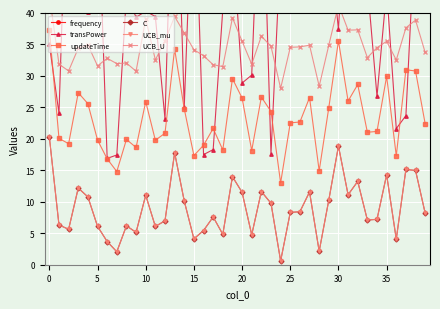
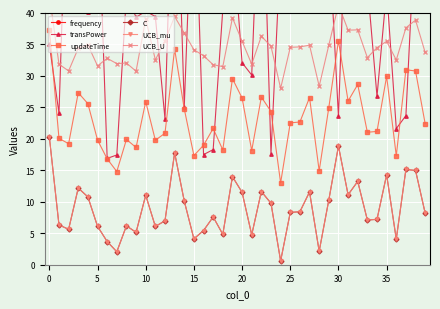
transPower, 20: 29 -> 32
transPower, 30: 37 -> 24
